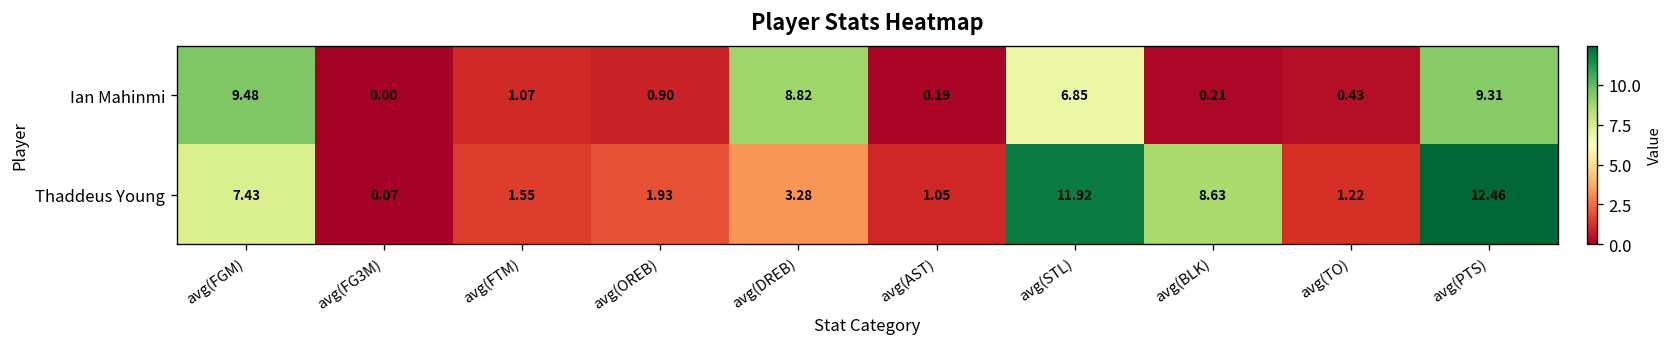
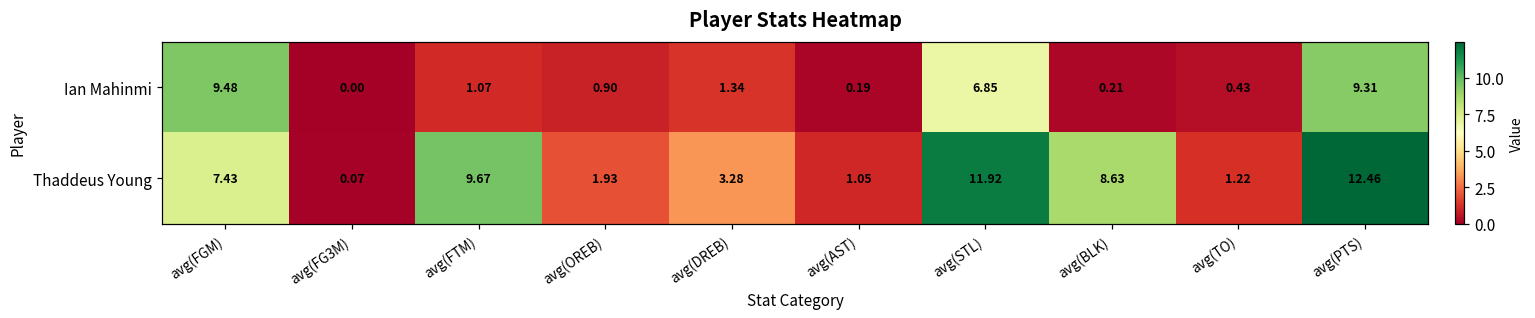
Ian Mahinmi, avg(DREB): 8.82 -> 1.34
Thaddeus Young, avg(FTM): 1.55 -> 9.67
